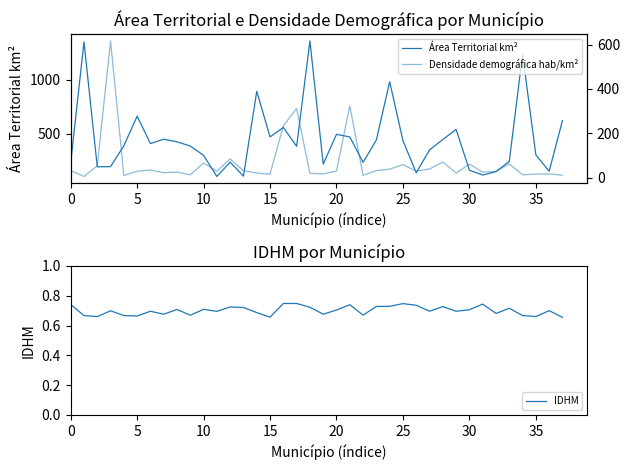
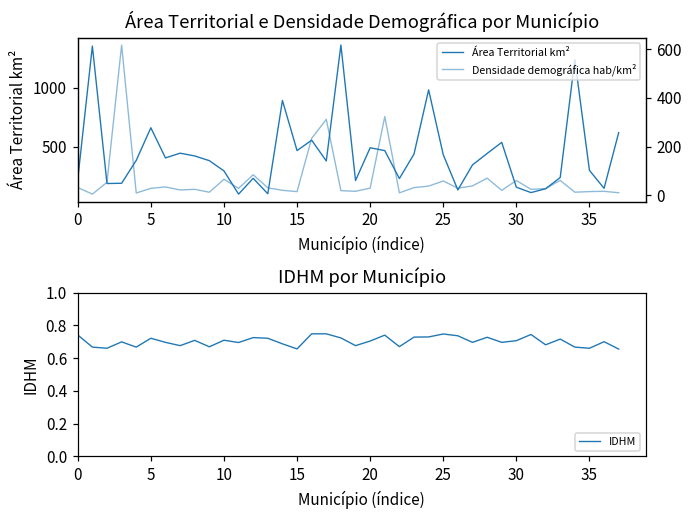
IDHM por Município, 5: 0.66 -> 0.72
